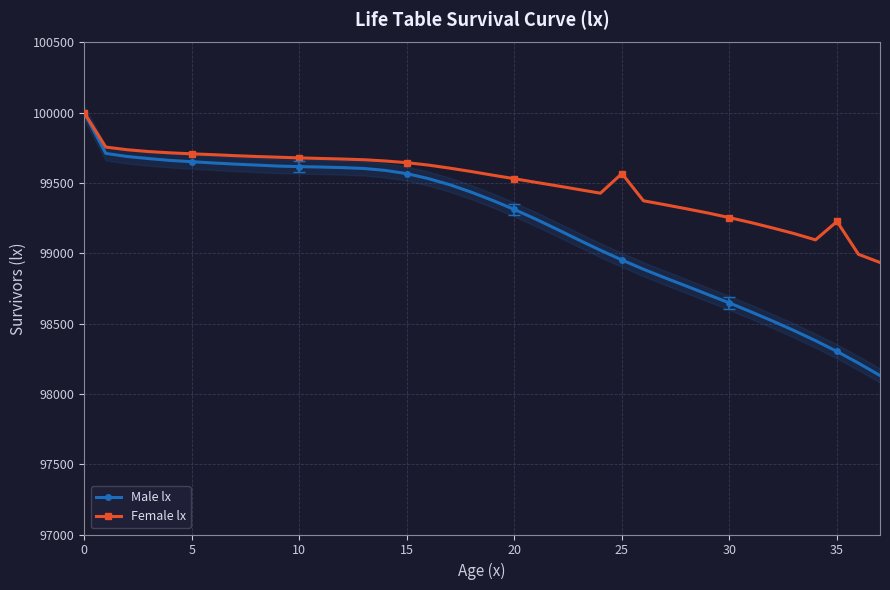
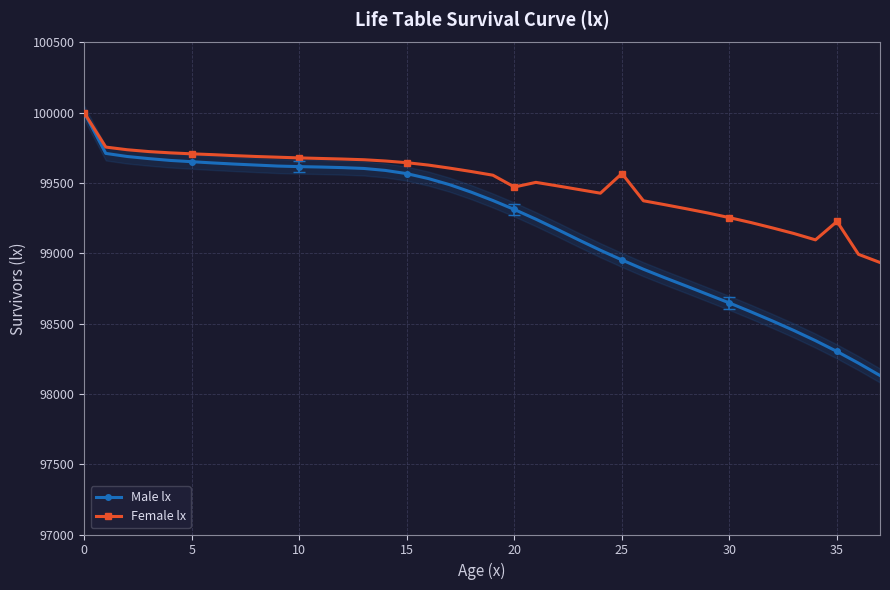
Female lx, 20: 99530 -> 99470
